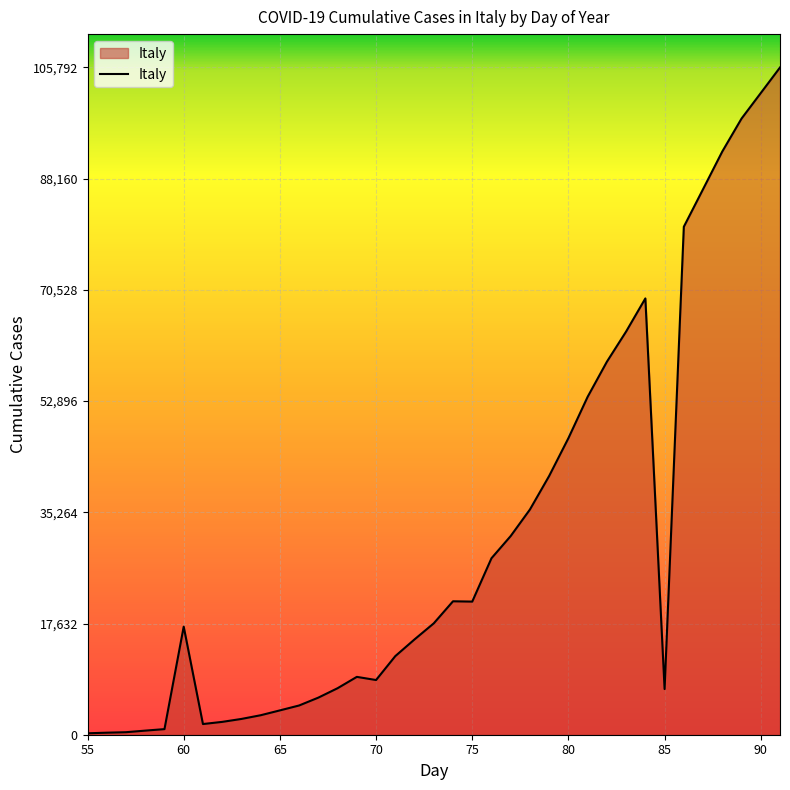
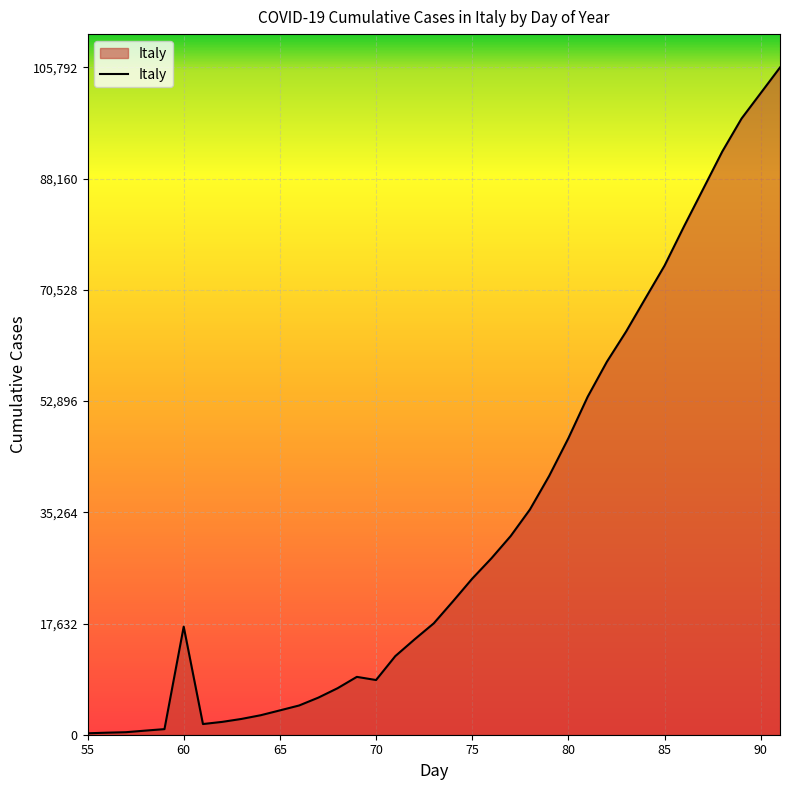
75: 21,000 -> 25,000
85: 7,000 -> 74,000
